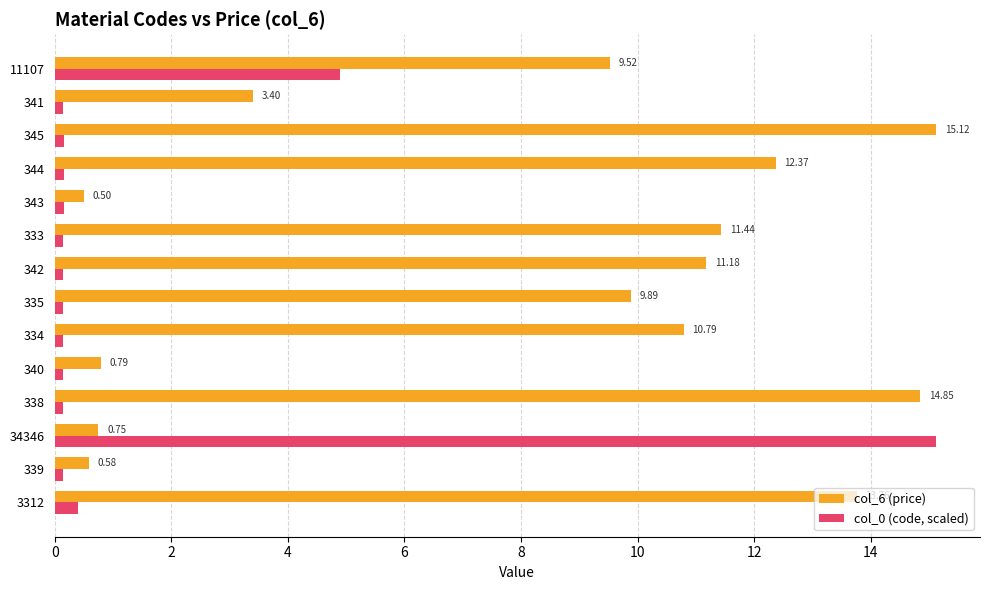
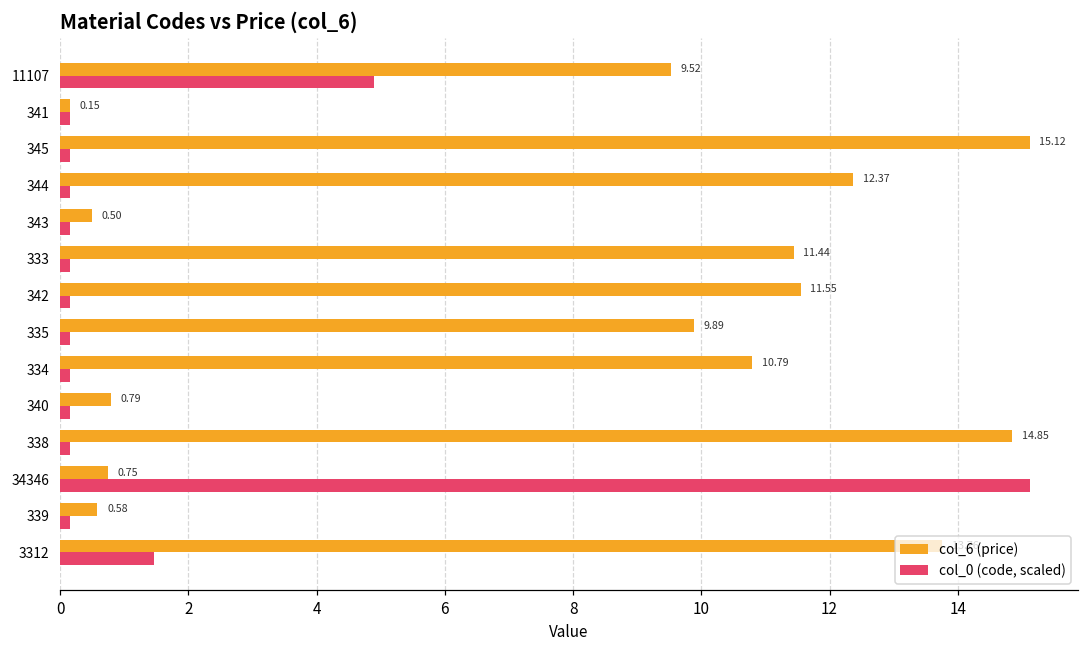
col_6 (price), 341: 3.40 -> 0.15
col_6 (price), 342: 11.18 -> 11.55
col_0 (code, scaled), 3312: 0.4 -> 1.5
